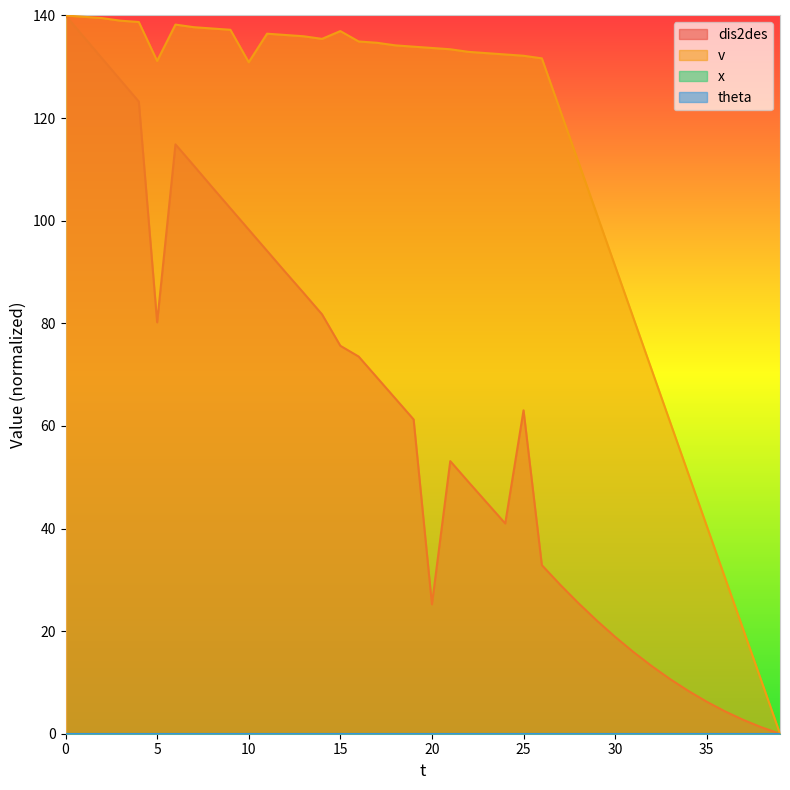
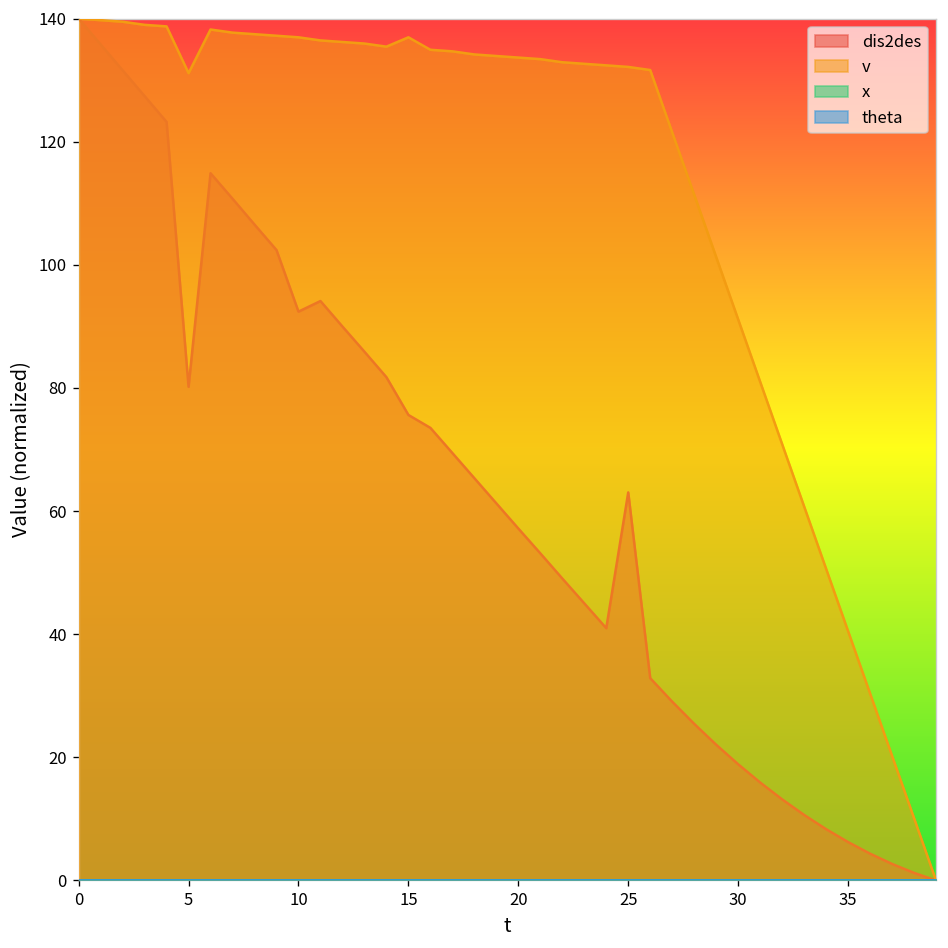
dis2des, 10: 98 -> 92
v, 10: 131 -> 137
dis2des, 20: 25 -> 57
